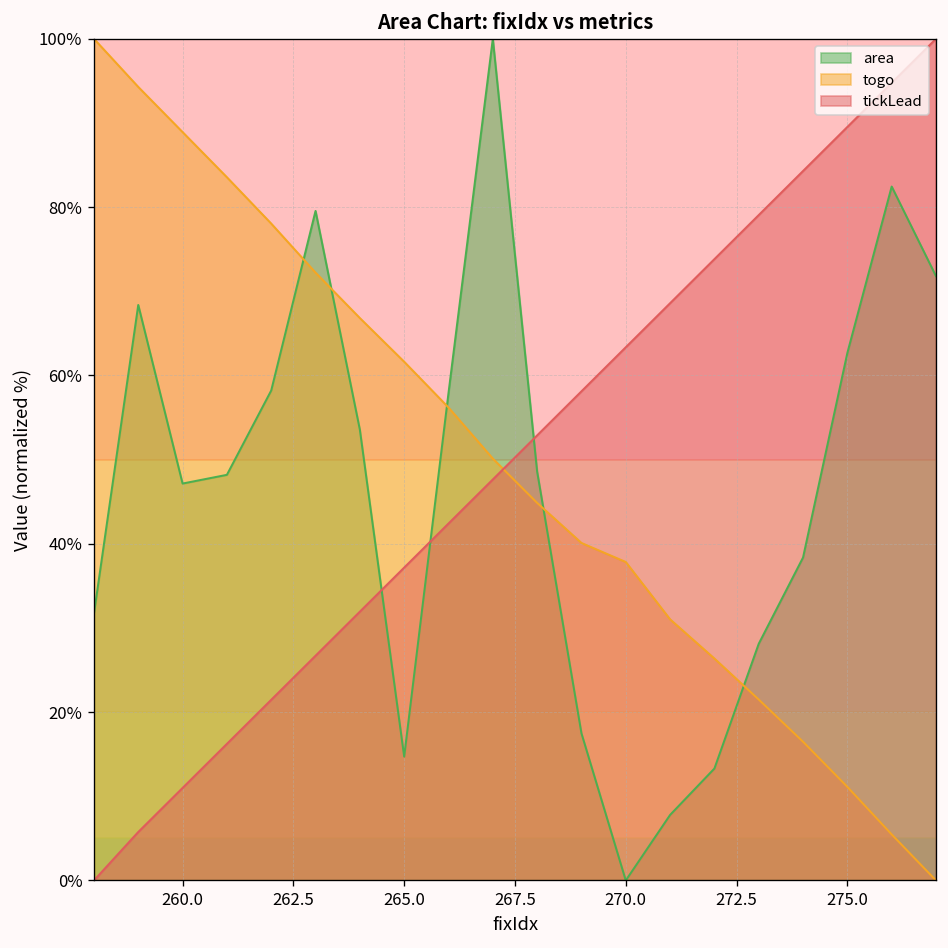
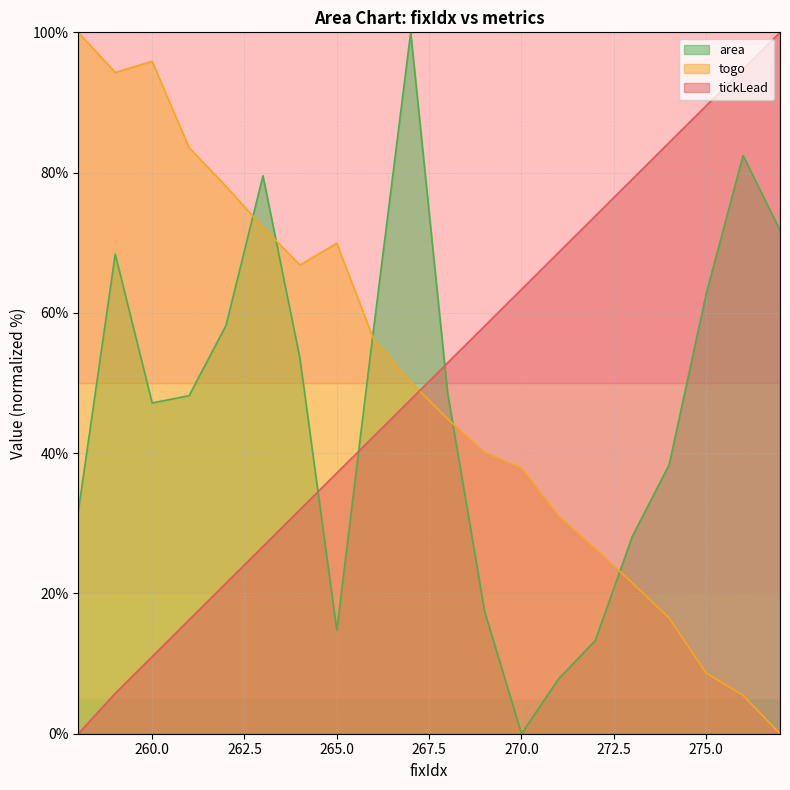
togo, 260.0: 89% -> 96%
togo, 265.0: 62% -> 70%
togo, 275.0: 11% -> 9%
